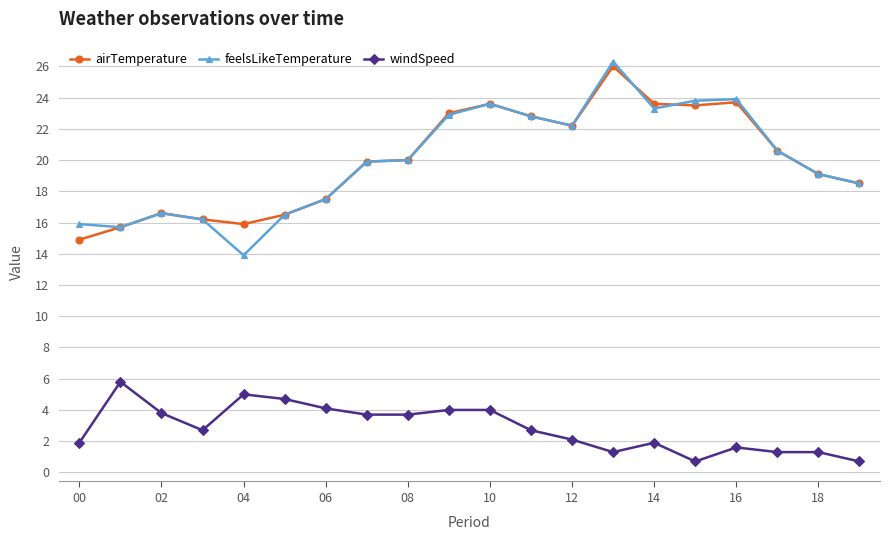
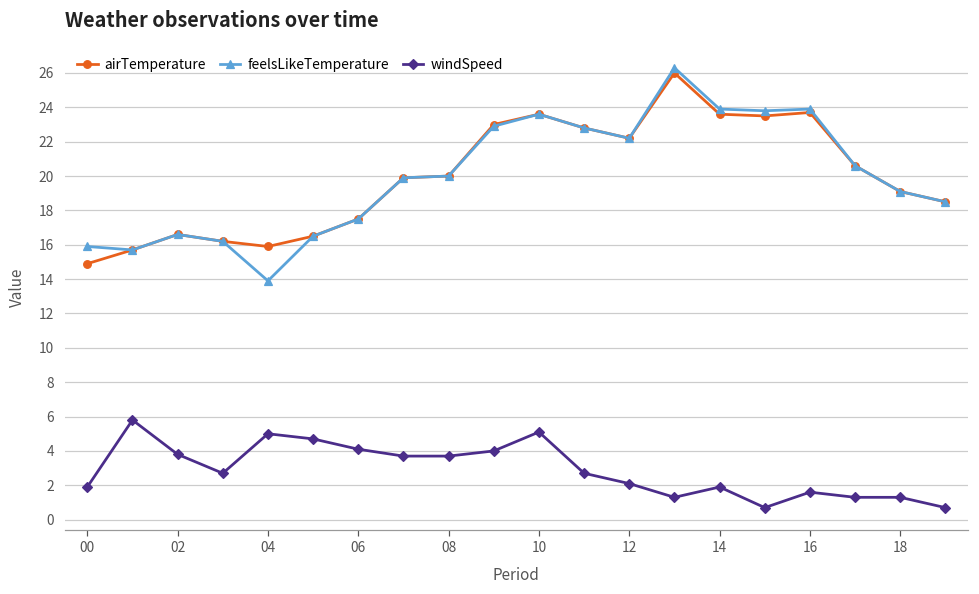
windSpeed, 10: 4.0 -> 5.1
feelsLikeTemperature, 14: 23.3 -> 23.9
